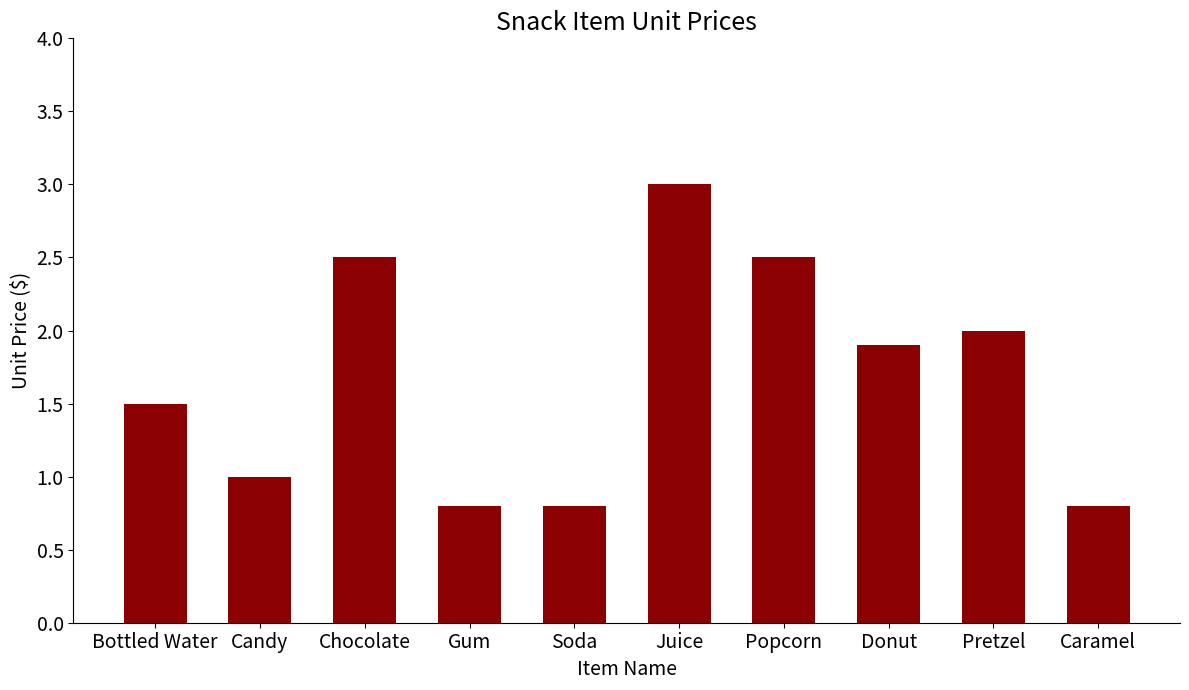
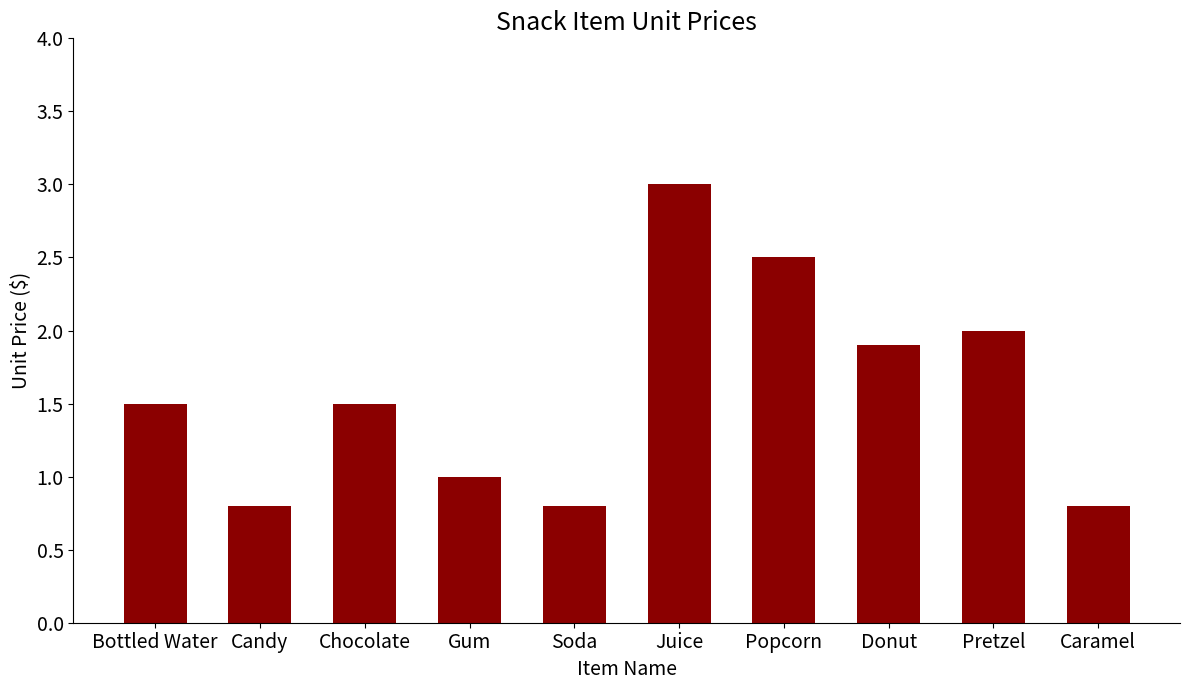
Candy: 1.0 -> 0.8
Chocolate: 2.5 -> 1.5
Gum: 0.8 -> 1.0
